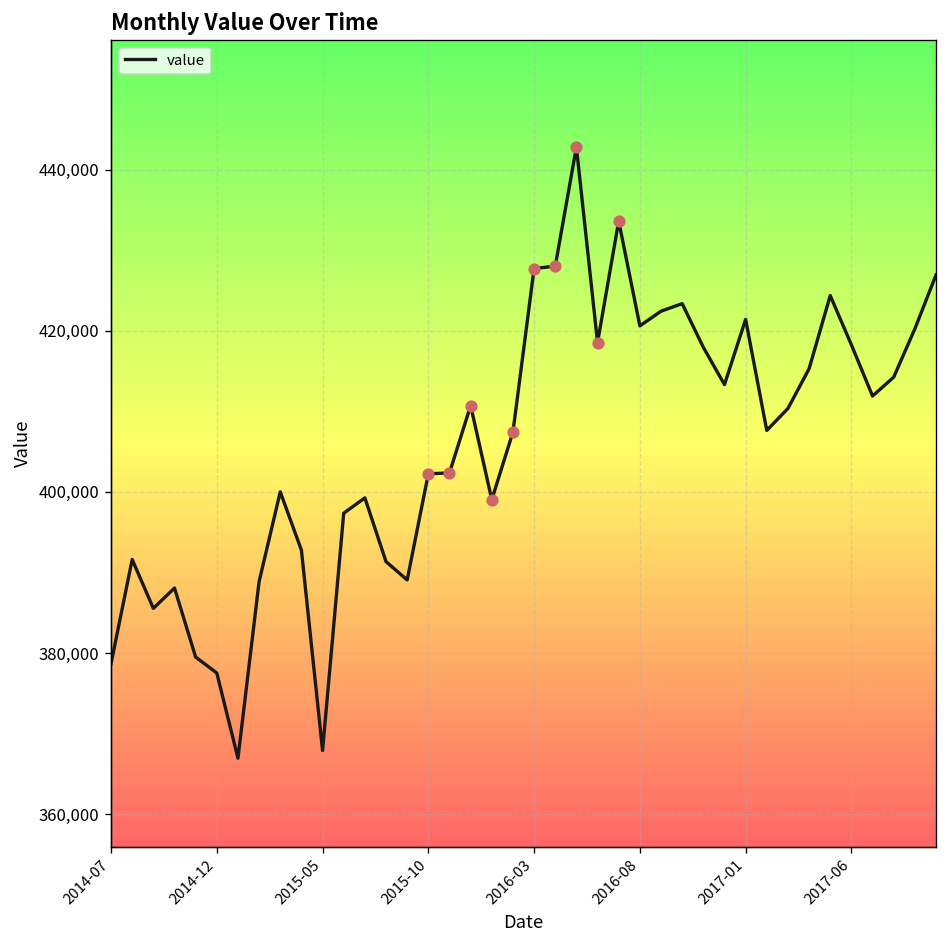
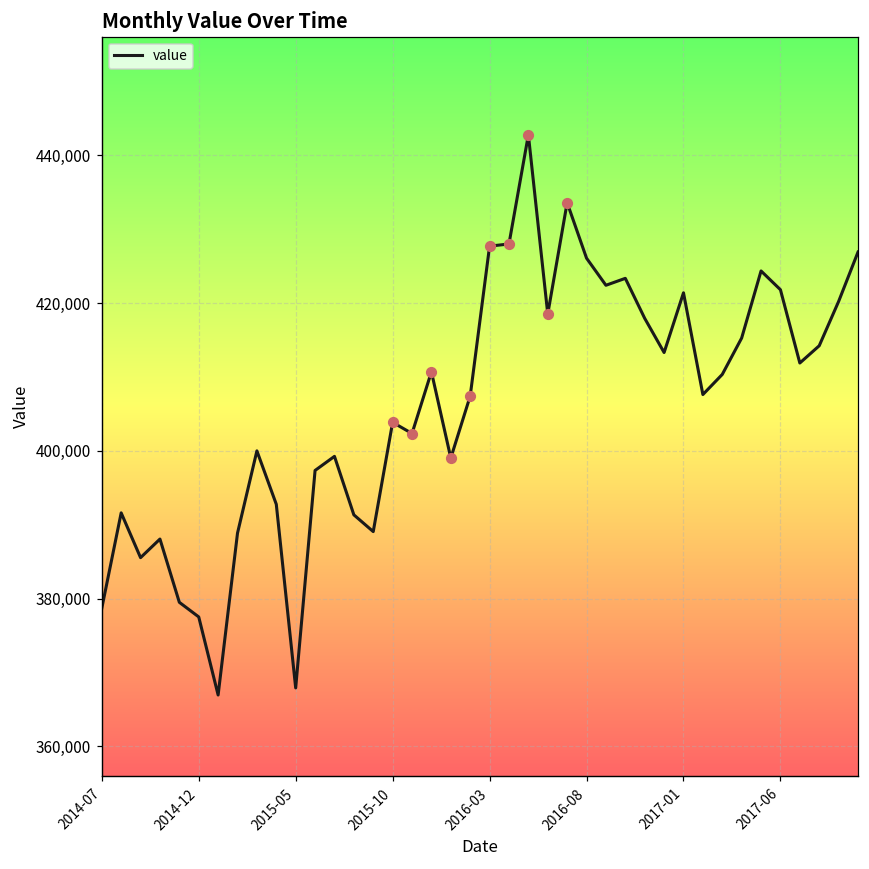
value, 2015-10: 402,000 -> 404,000
value, 2016-08: 421,000 -> 426,000
value, 2017-06: 418,000 -> 422,000
